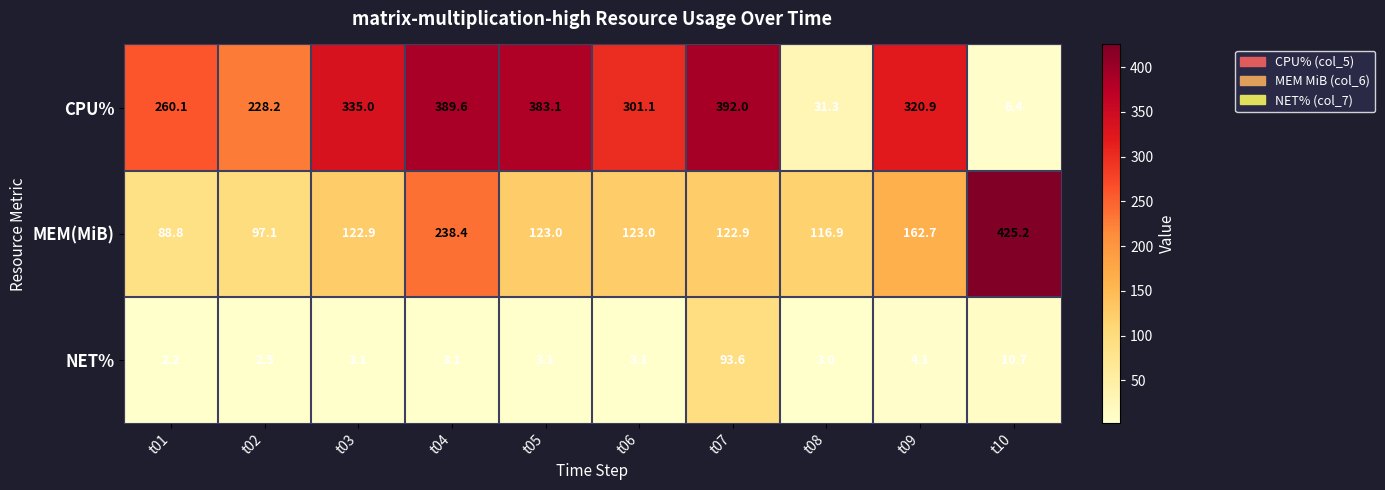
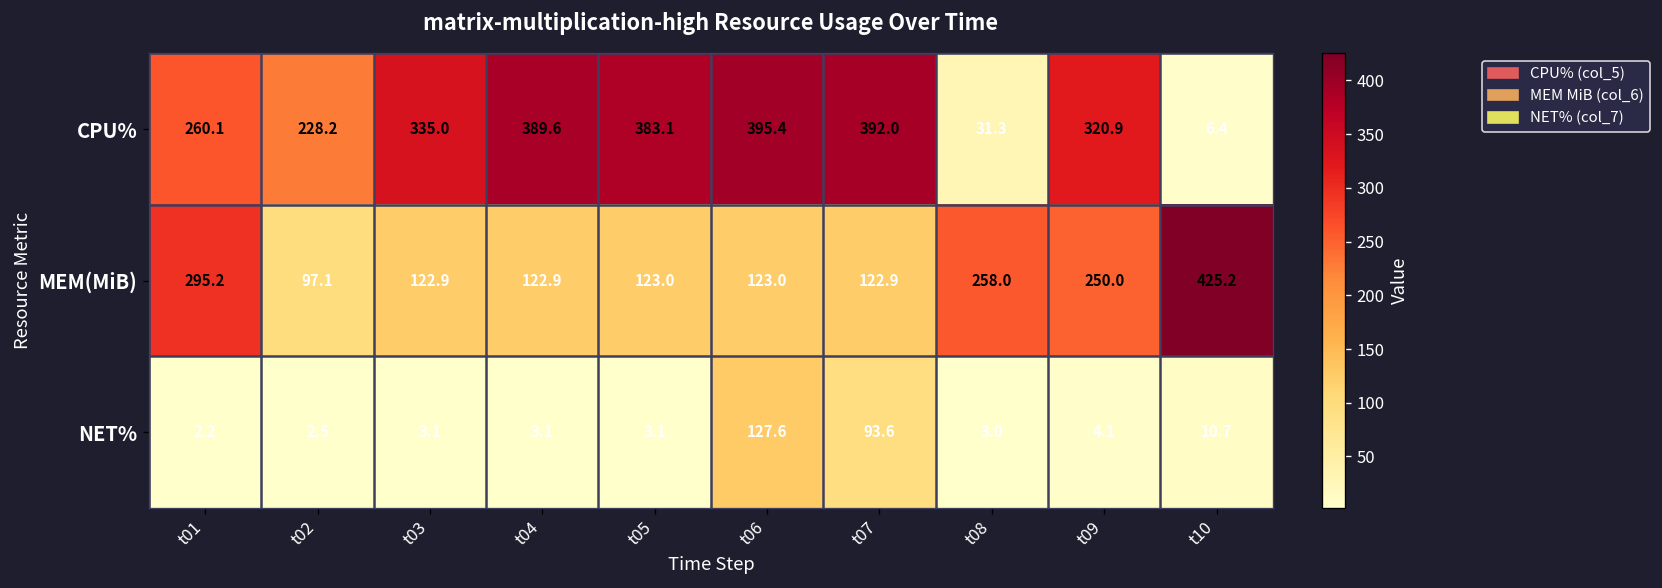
CPU%, t06: 301.1 -> 395.4
MEM(MiB), t01: 88.8 -> 295.2
MEM(MiB), t04: 238.4 -> 122.9
MEM(MiB), t08: 116.9 -> 258.0
MEM(MiB), t09: 162.7 -> 250.0
NET%, t06: 3.1 -> 127.6
